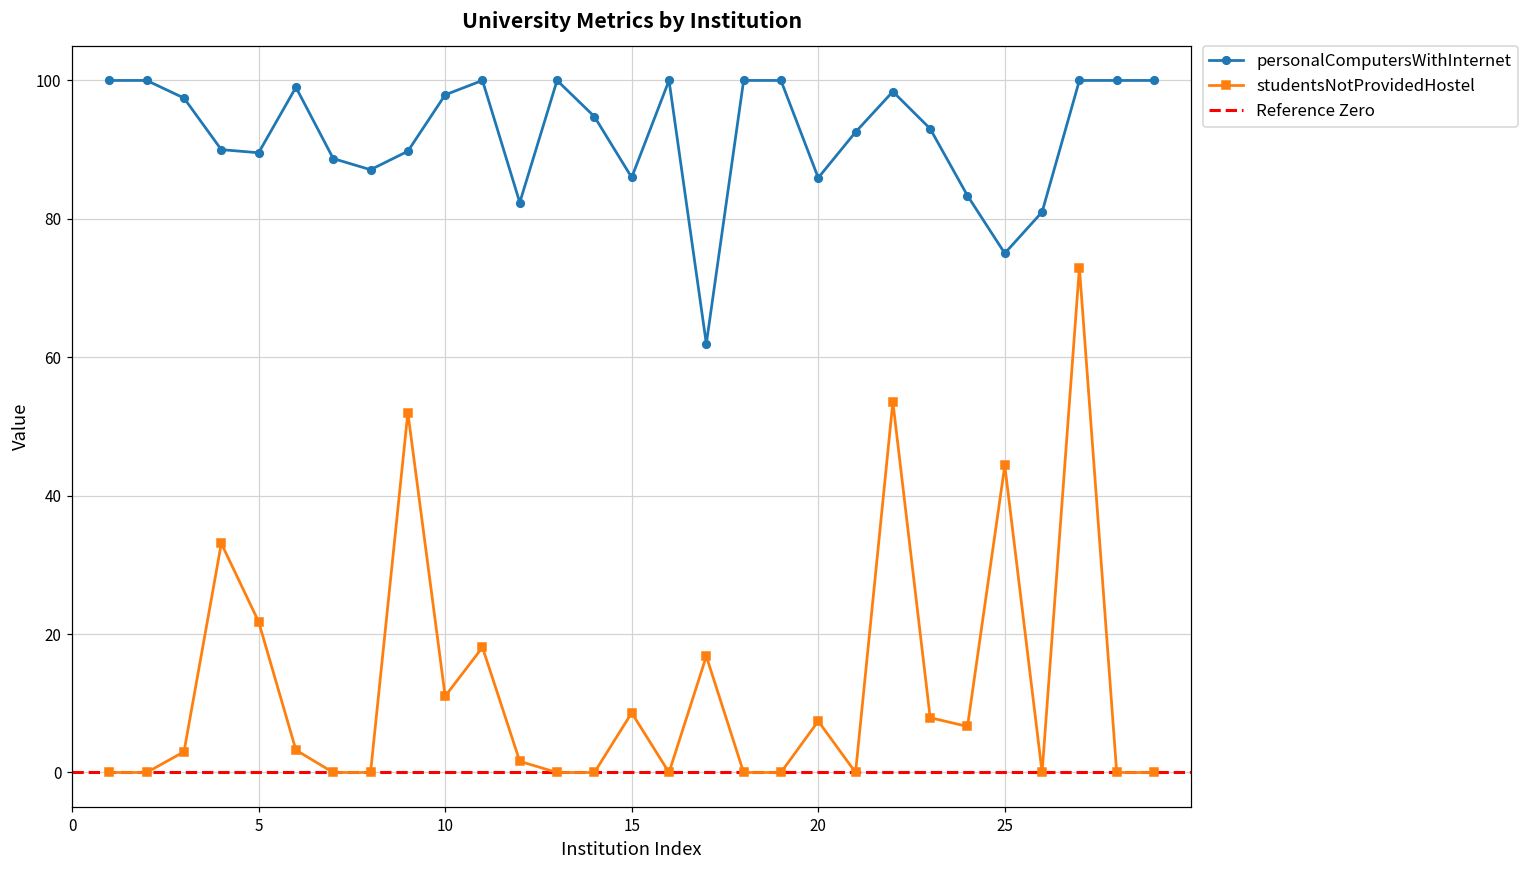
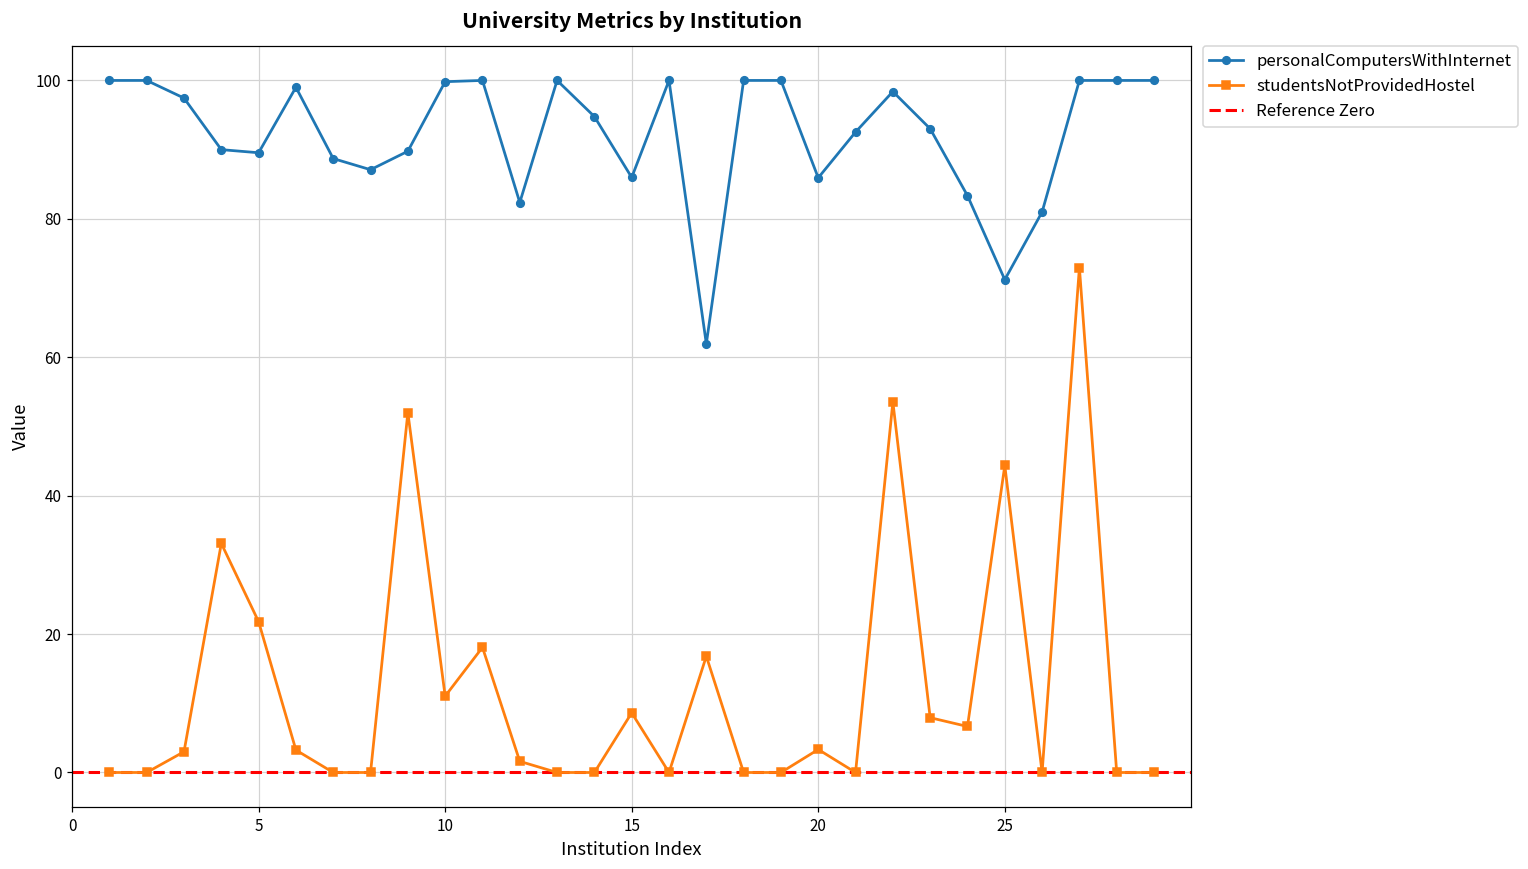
personalComputersWithInternet, 10: 98 -> 100
studentsNotProvidedHostel, 20: 7 -> 3
personalComputersWithInternet, 25: 75 -> 71
